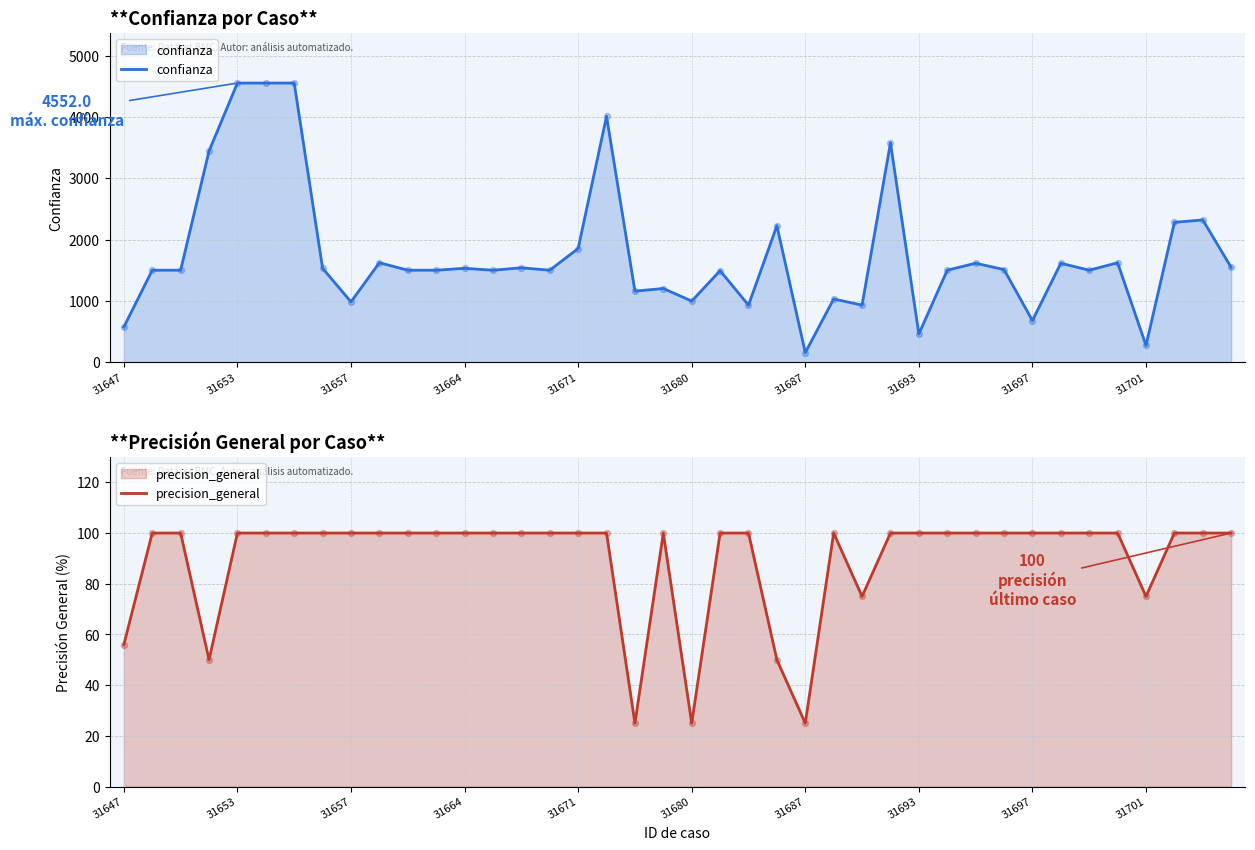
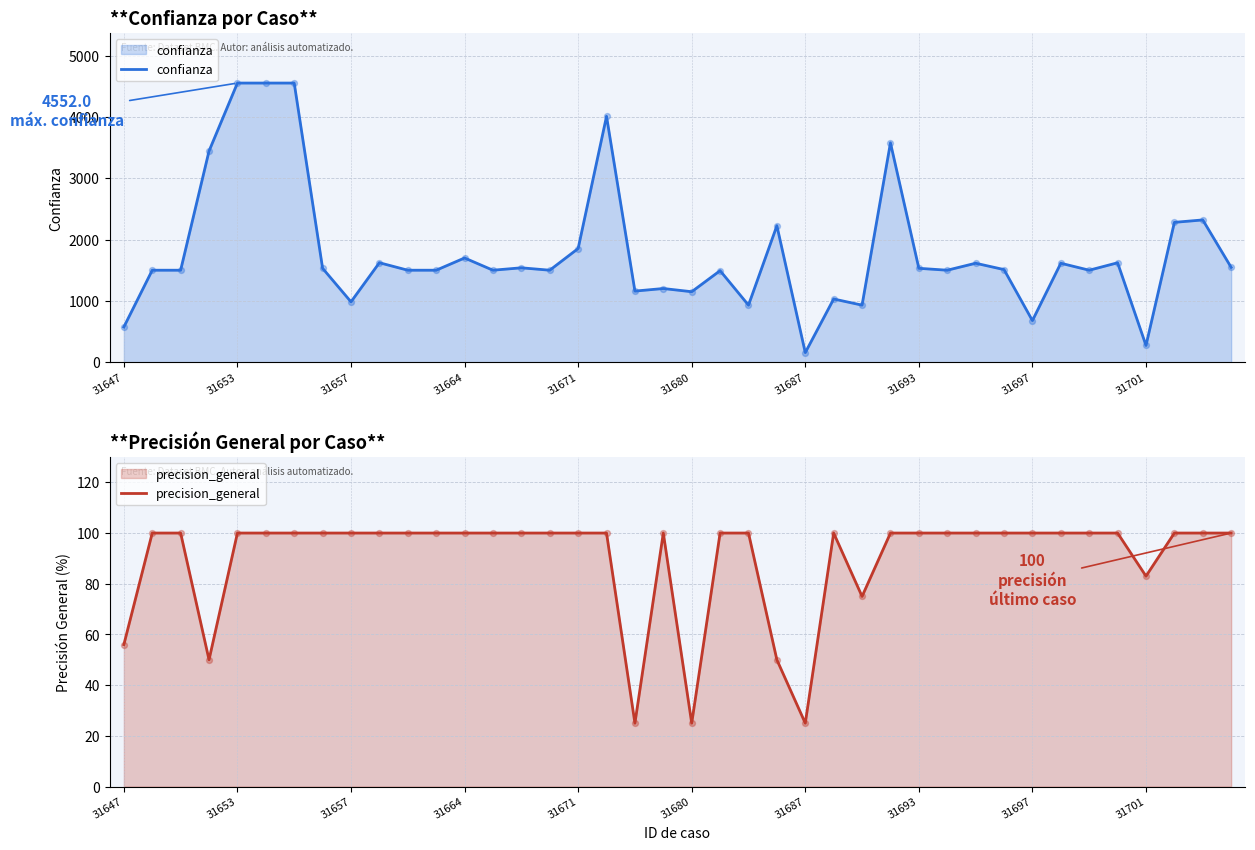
**Confianza por Caso**, 31664: 1500 -> 1700
**Confianza por Caso**, 31680: 1000 -> 1200
**Confianza por Caso**, 31693: 500 -> 1500
**Precisión General por Caso**, 31701: 75 -> 83
